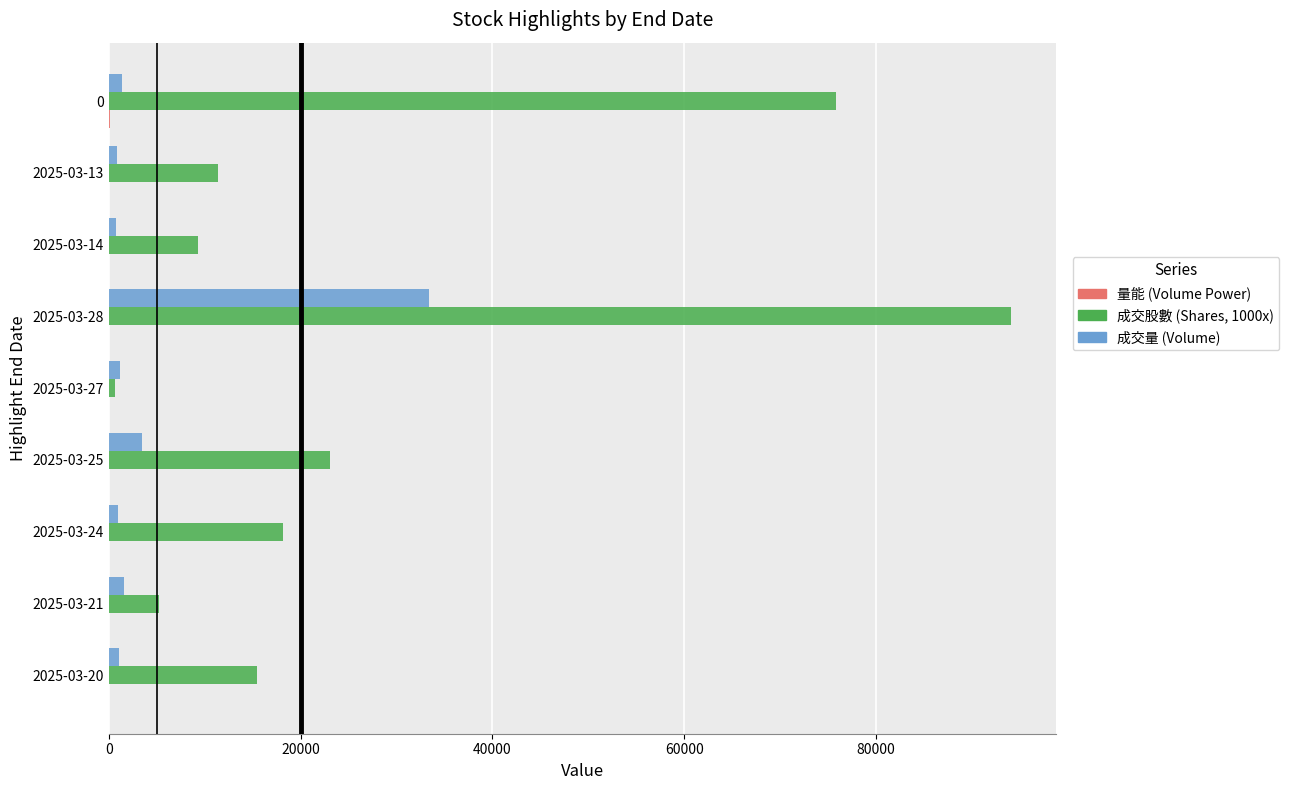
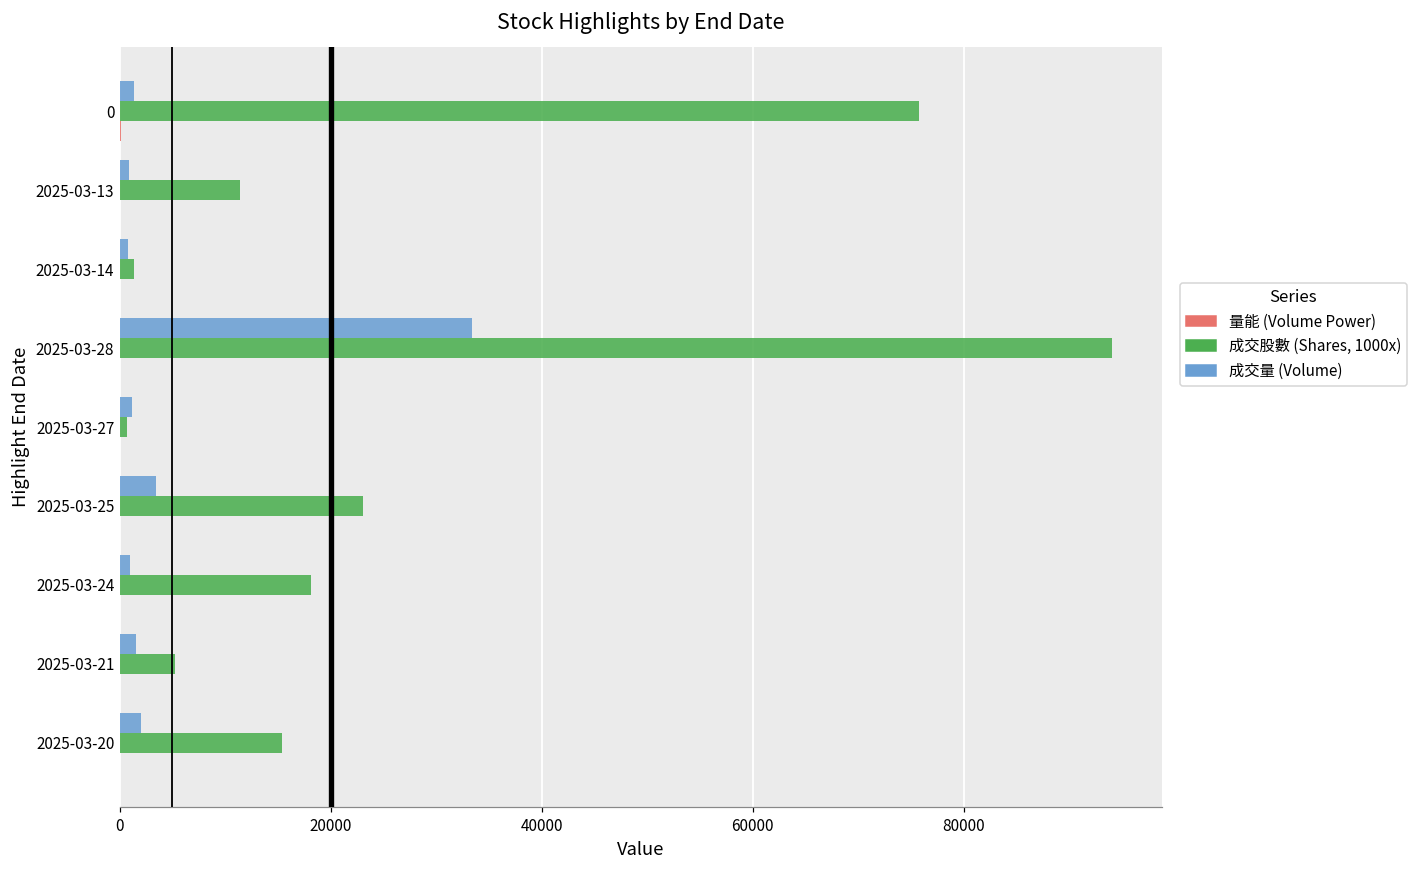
成交股數 (Shares, 1000x), 2025-03-14: 9000 -> 1000
成交量 (Volume), 2025-03-20: 1000 -> 2000
